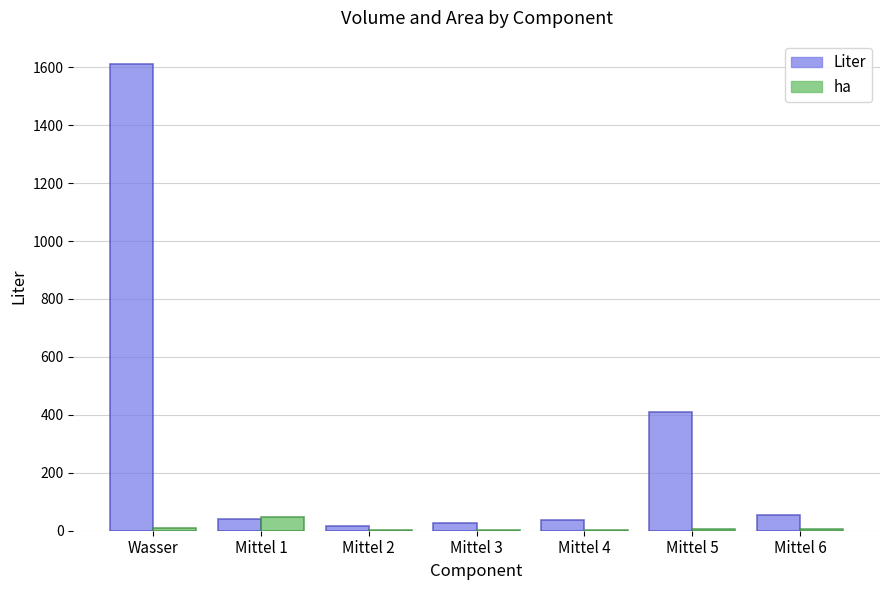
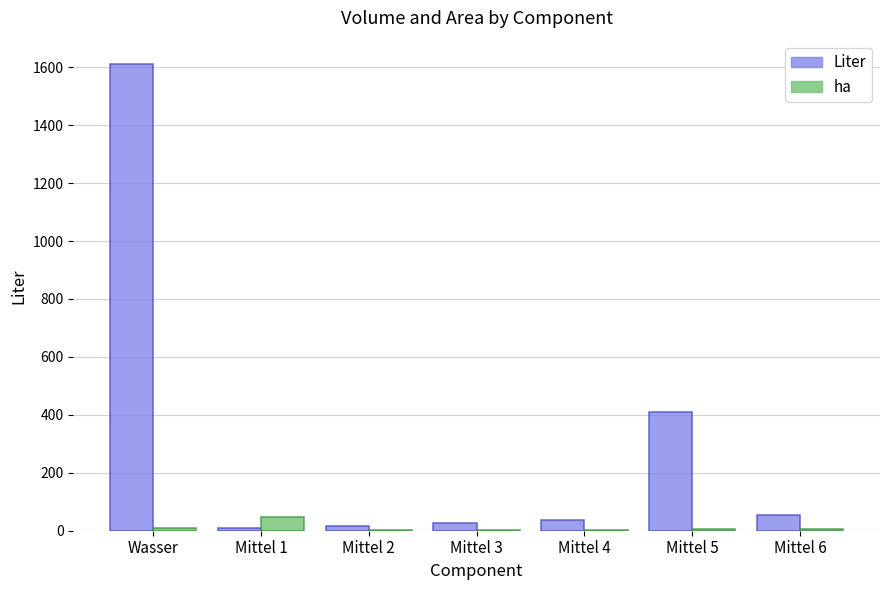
Liter, Mittel 1: 40 -> 10
